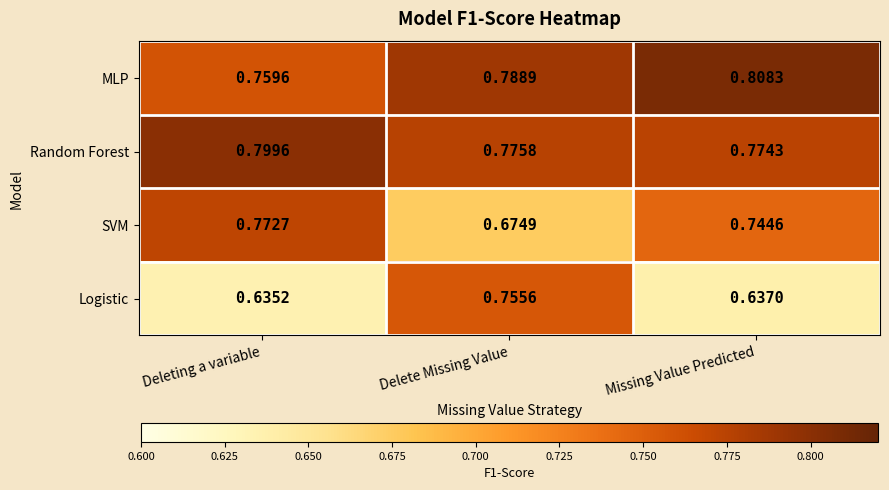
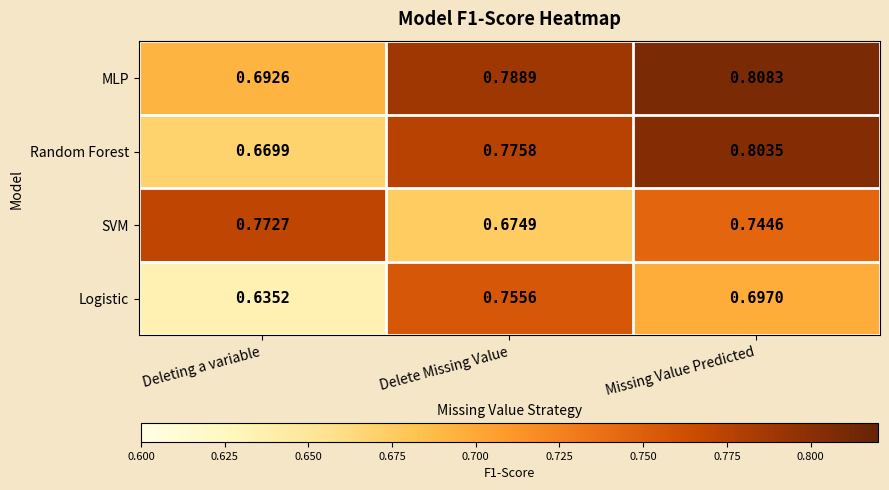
MLP, Deleting a variable: 0.7596 -> 0.6926
Random Forest, Deleting a variable: 0.7996 -> 0.6699
Random Forest, Missing Value Predicted: 0.7743 -> 0.8035
Logistic, Missing Value Predicted: 0.6370 -> 0.6970
